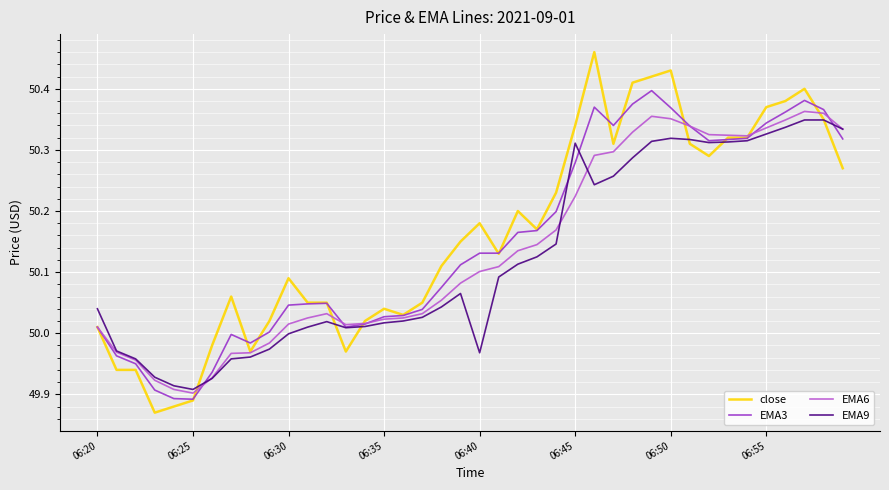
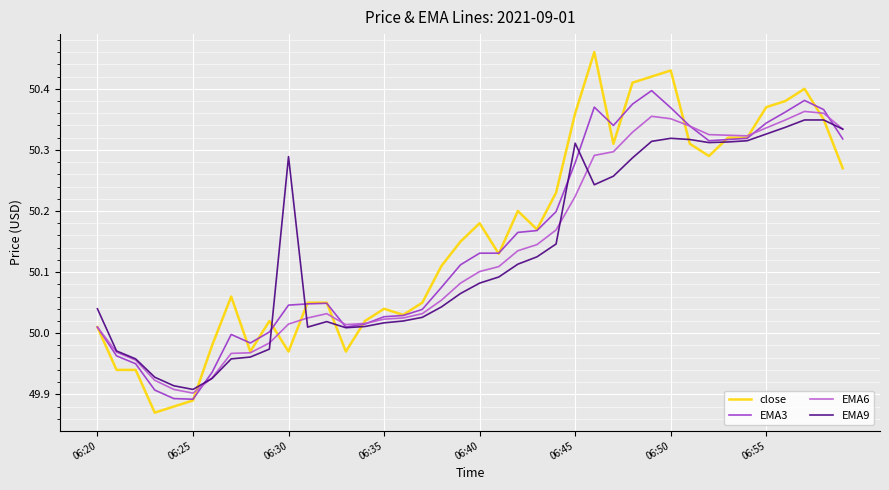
close, 06:30: 50.09 -> 49.97
EMA9, 06:30: 50.00 -> 50.29
EMA9, 06:40: 49.97 -> 50.08
close, 06:45: 50.34 -> 50.36
